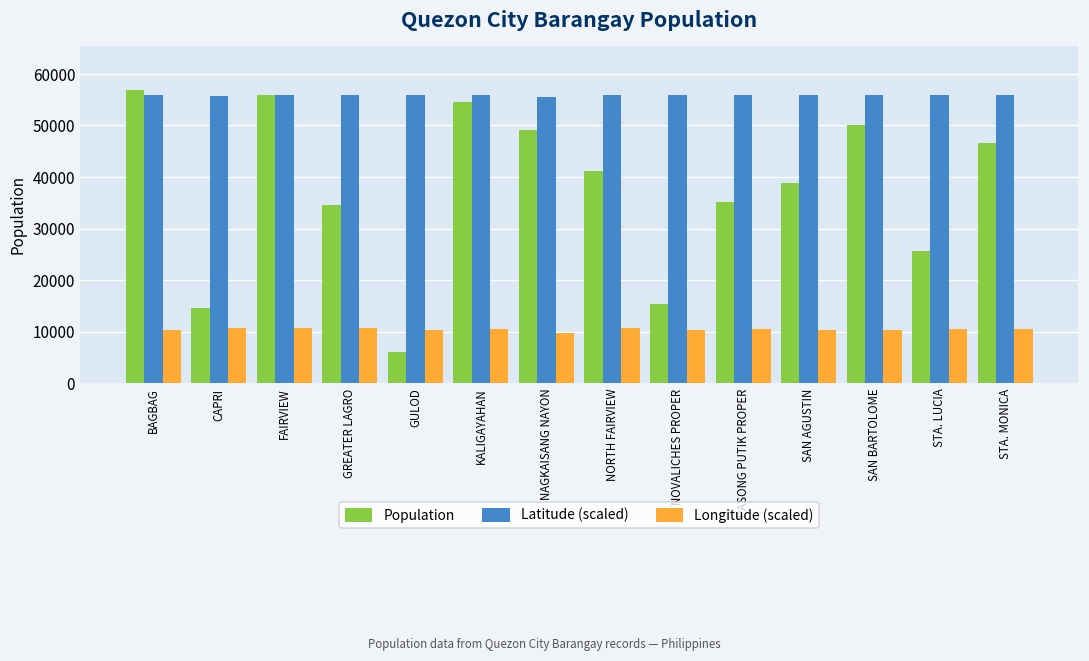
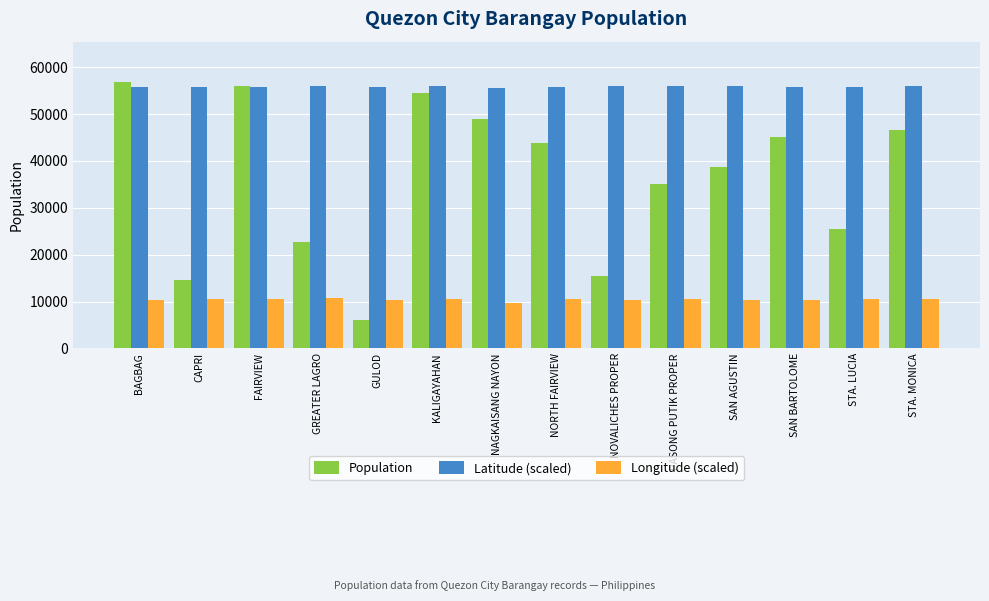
Population, GREATER LAGRO: 35000 -> 23000
Population, NORTH FAIRVIEW: 41000 -> 44000
Population, SAN BARTOLOME: 50000 -> 45000
